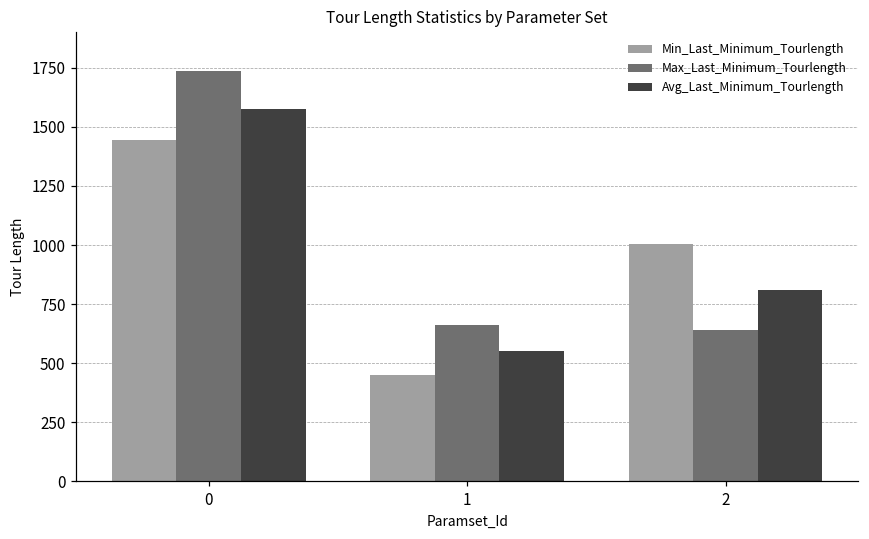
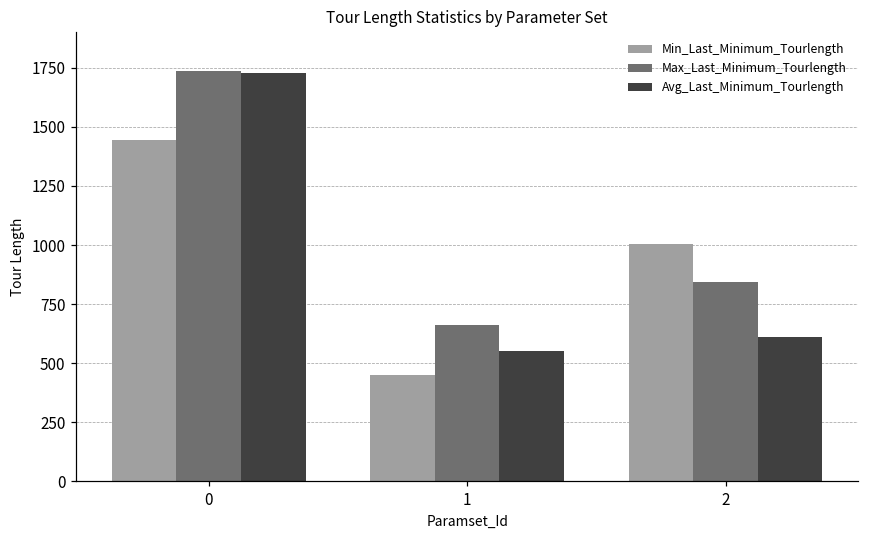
Avg_Last_Minimum_Tourlength, 0: 1570 -> 1730
Max_Last_Minimum_Tourlength, 2: 640 -> 840
Avg_Last_Minimum_Tourlength, 2: 810 -> 610
